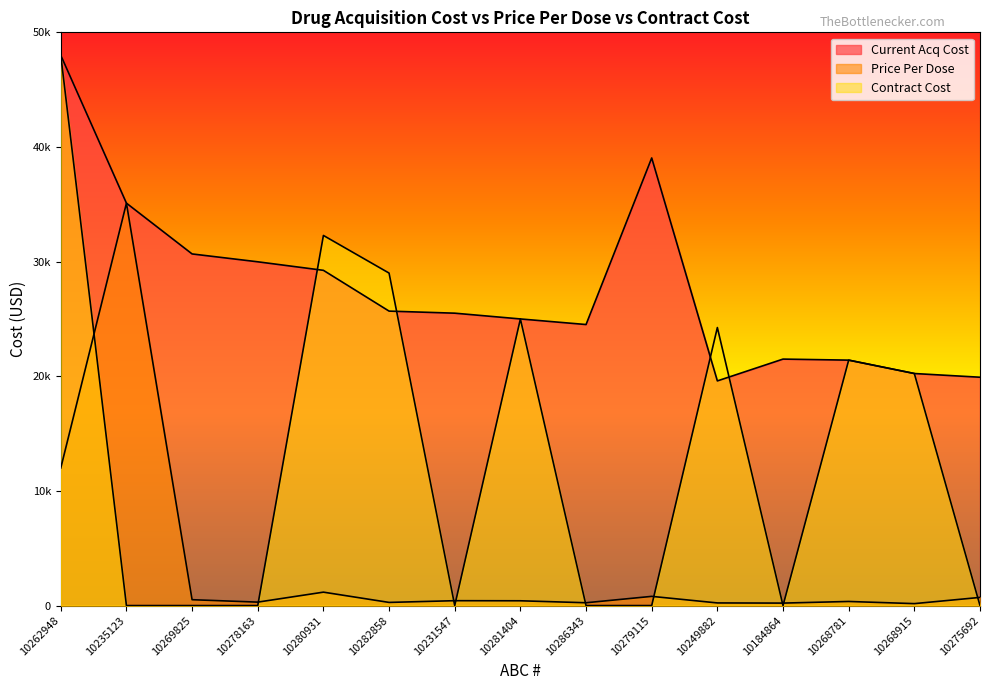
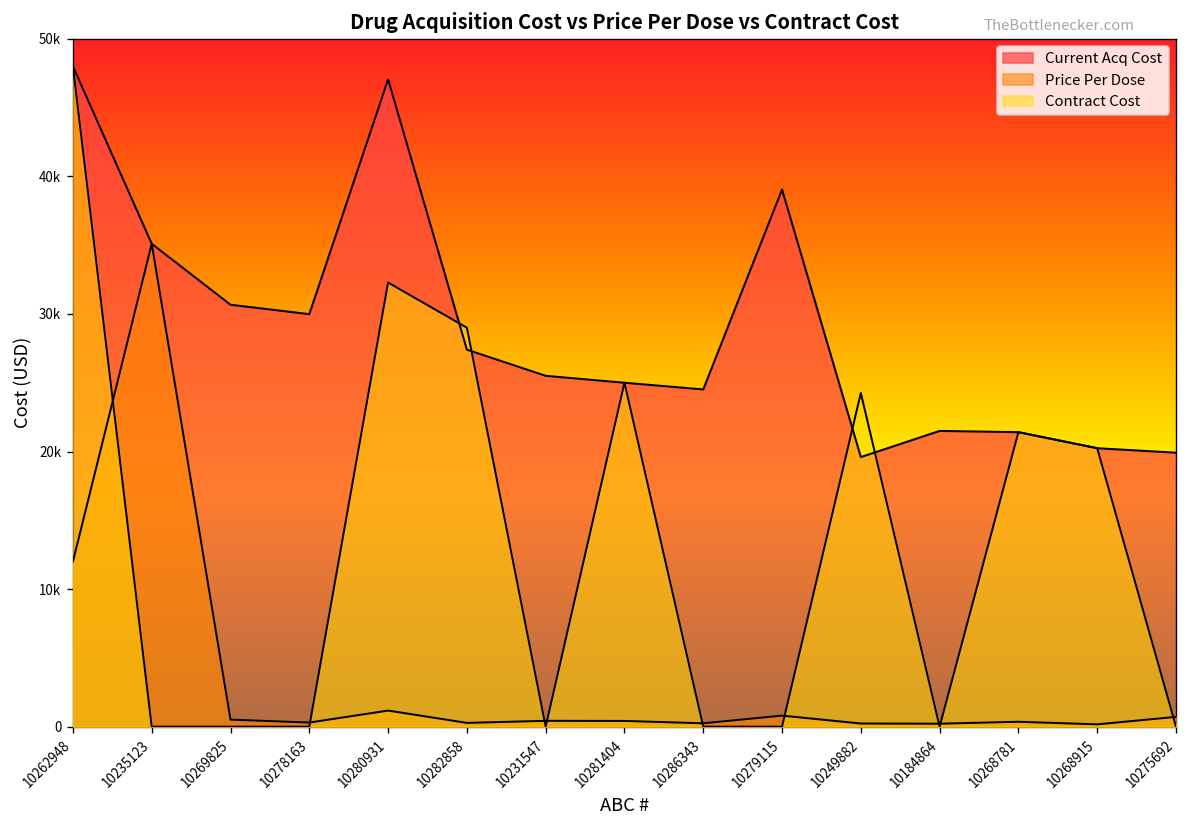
Current Acq Cost, 10280931: 29200 -> 47000
Current Acq Cost, 10282858: 25700 -> 27400
